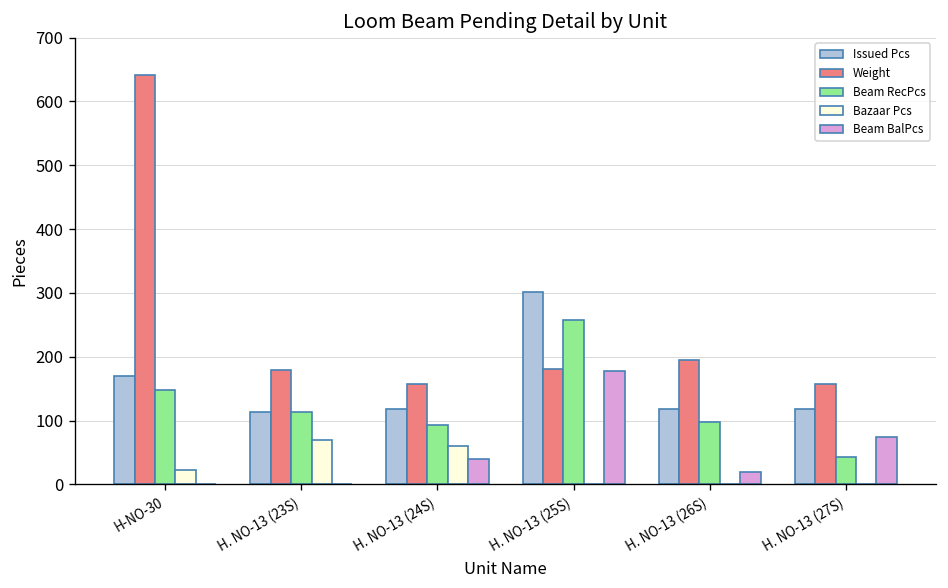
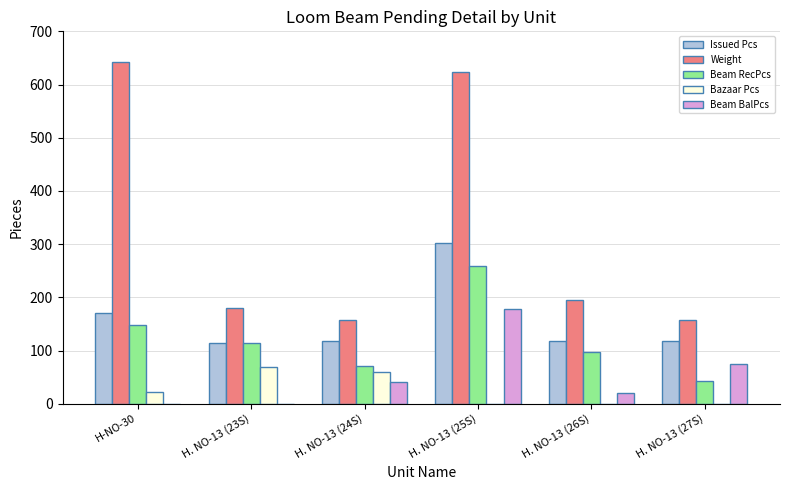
Beam RecPcs, H. NO-13 (24S): 90 -> 70
Weight, H. NO-13 (25S): 180 -> 620
